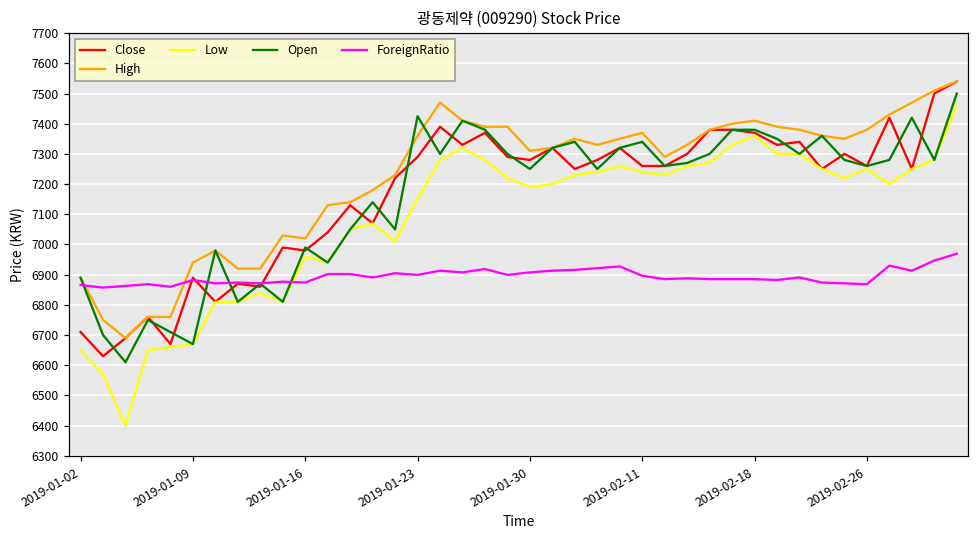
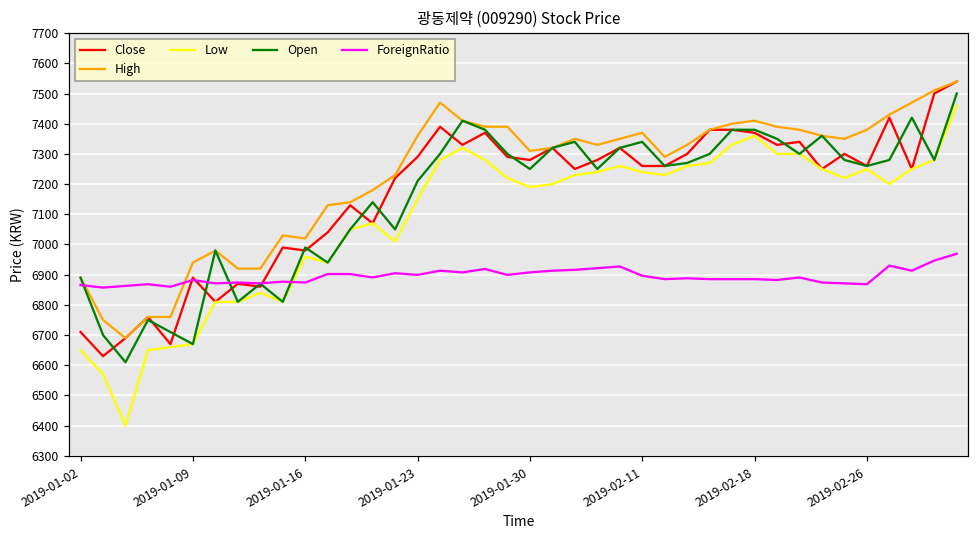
Open, 2019-01-23: 7430 -> 7210
